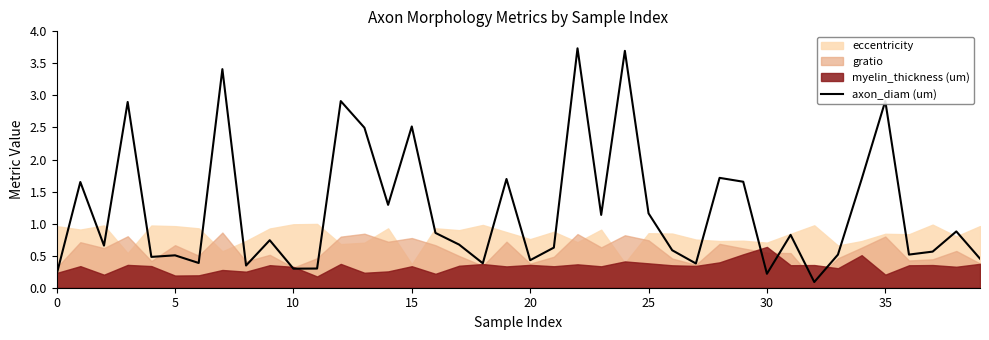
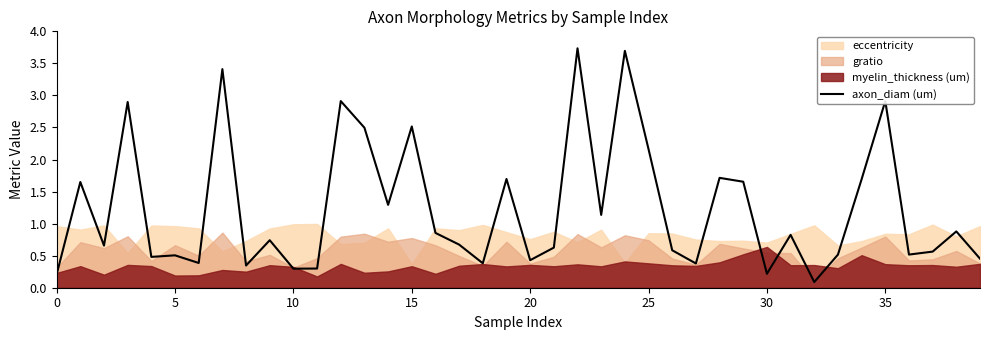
axon_diam (um), 25: 1.2 -> 2.2
myelin_thickness (um), 35: 0.2 -> 0.4
